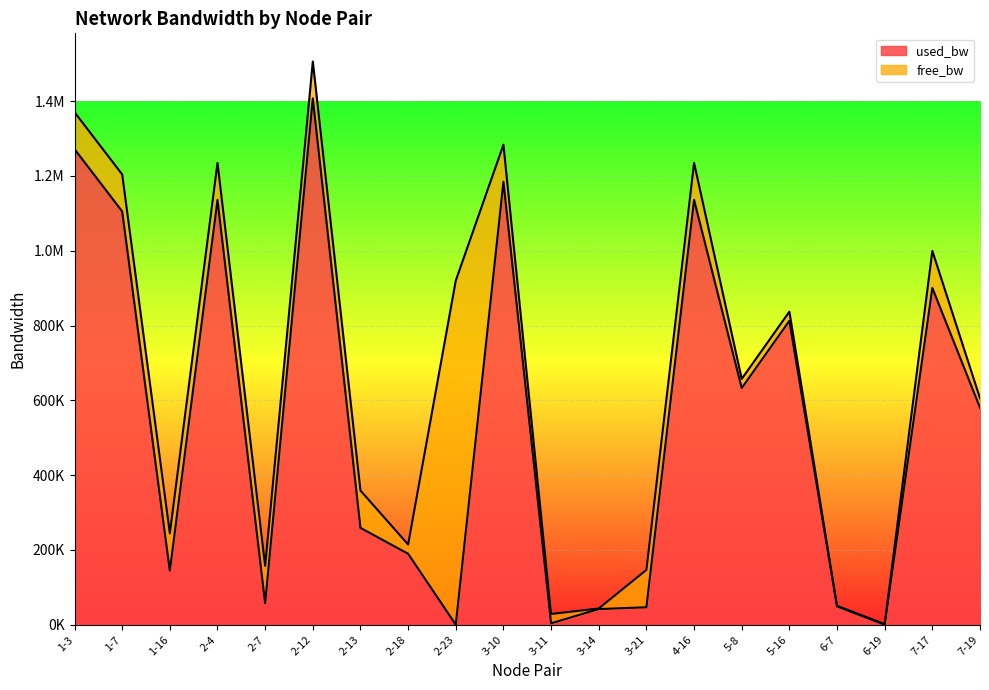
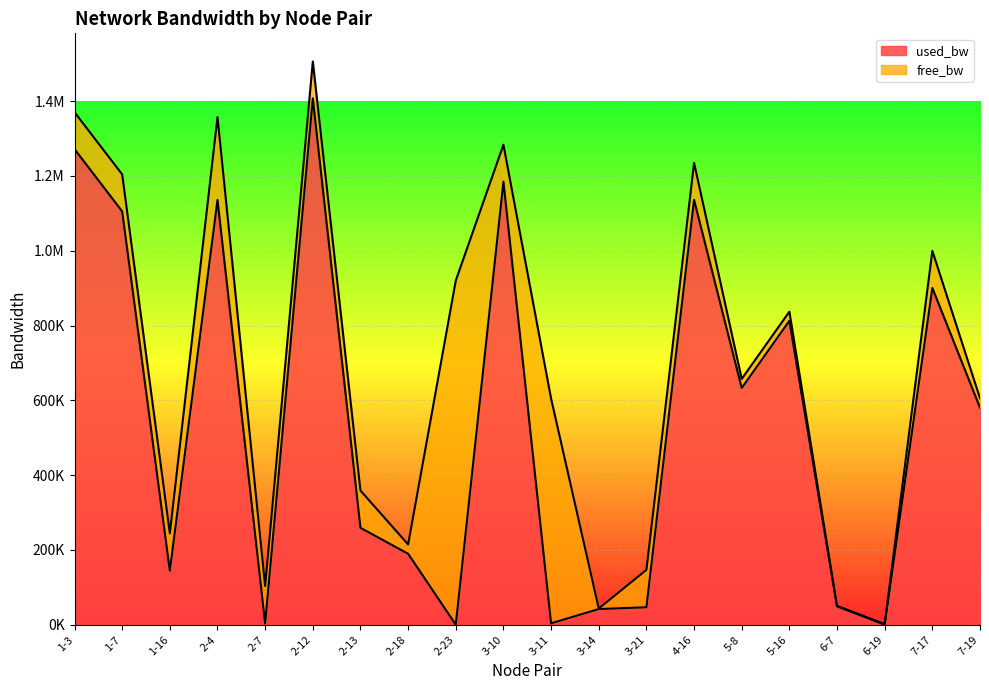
free_bw, 2-4: 100000 -> 220000
used_bw, 2-7: 60000 -> 0
free_bw, 3-11: 20000 -> 600000
